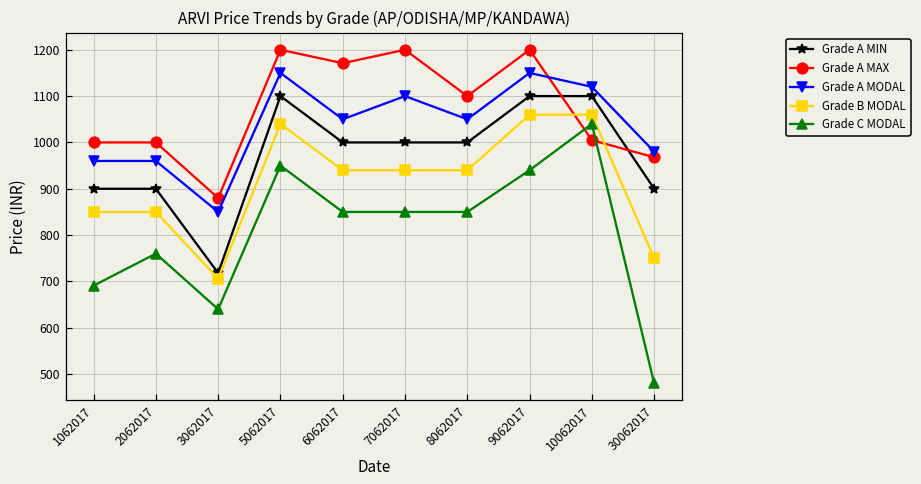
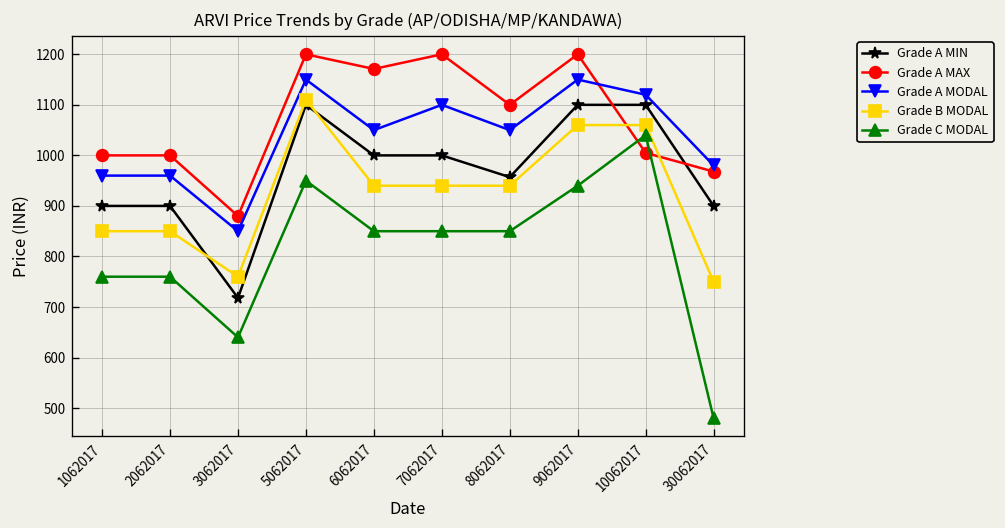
Grade C MODAL, 1062017: 690 -> 760
Grade B MODAL, 3062017: 710 -> 760
Grade B MODAL, 5062017: 1040 -> 1110
Grade A MIN, 8062017: 1000 -> 960
